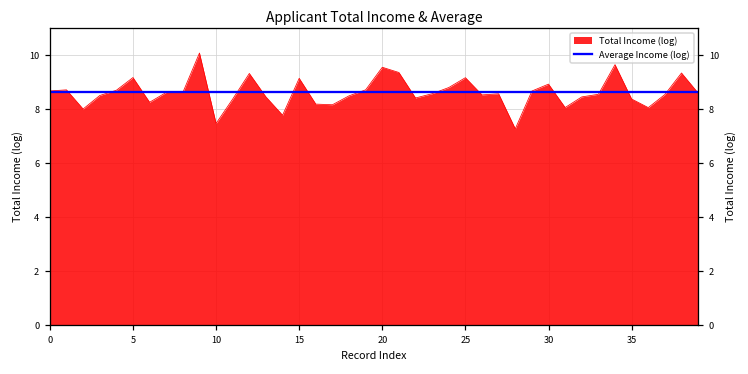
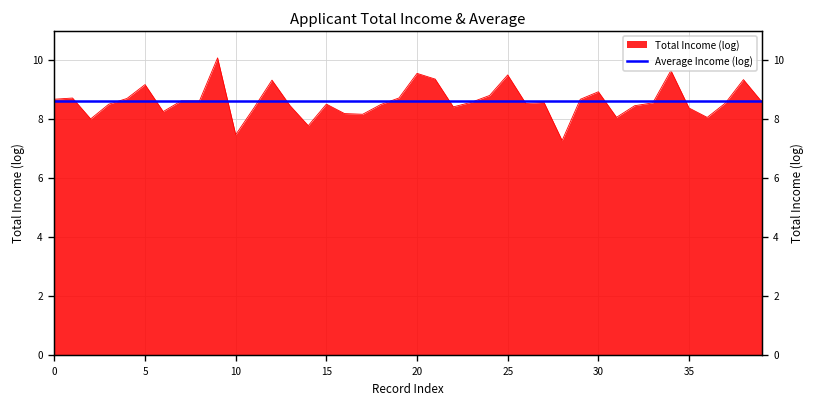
15: 9.1 -> 8.5
25: 9.2 -> 9.5
